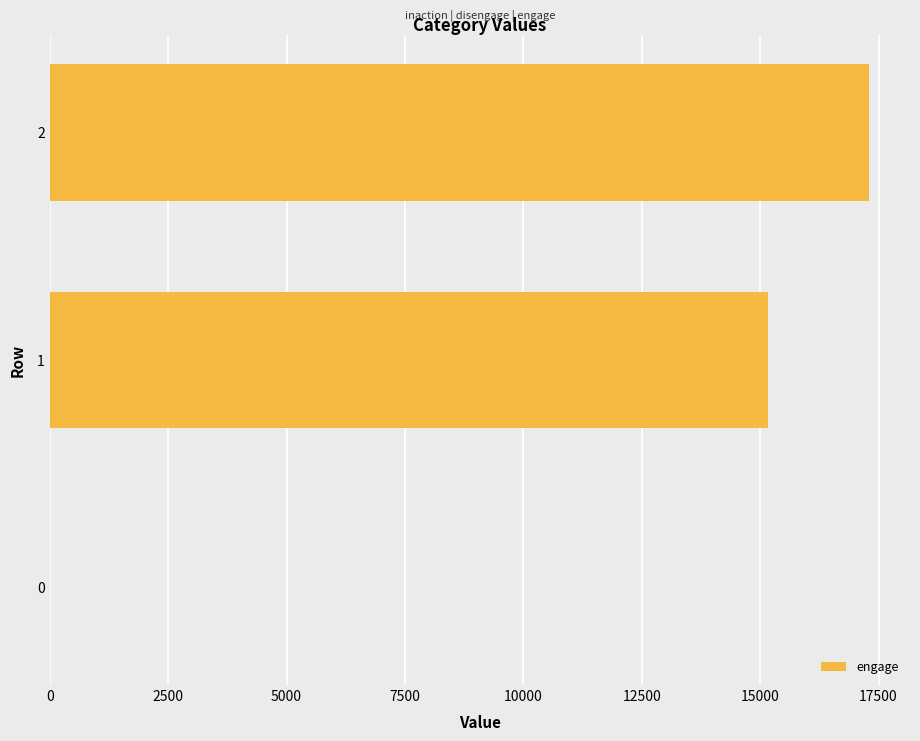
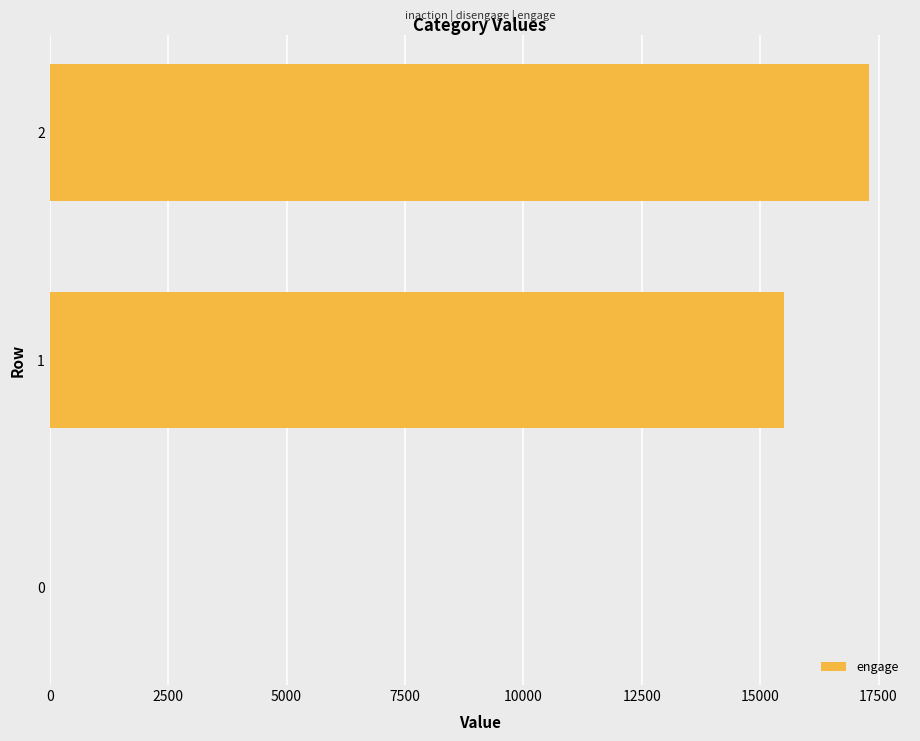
1: 15200 -> 15500
